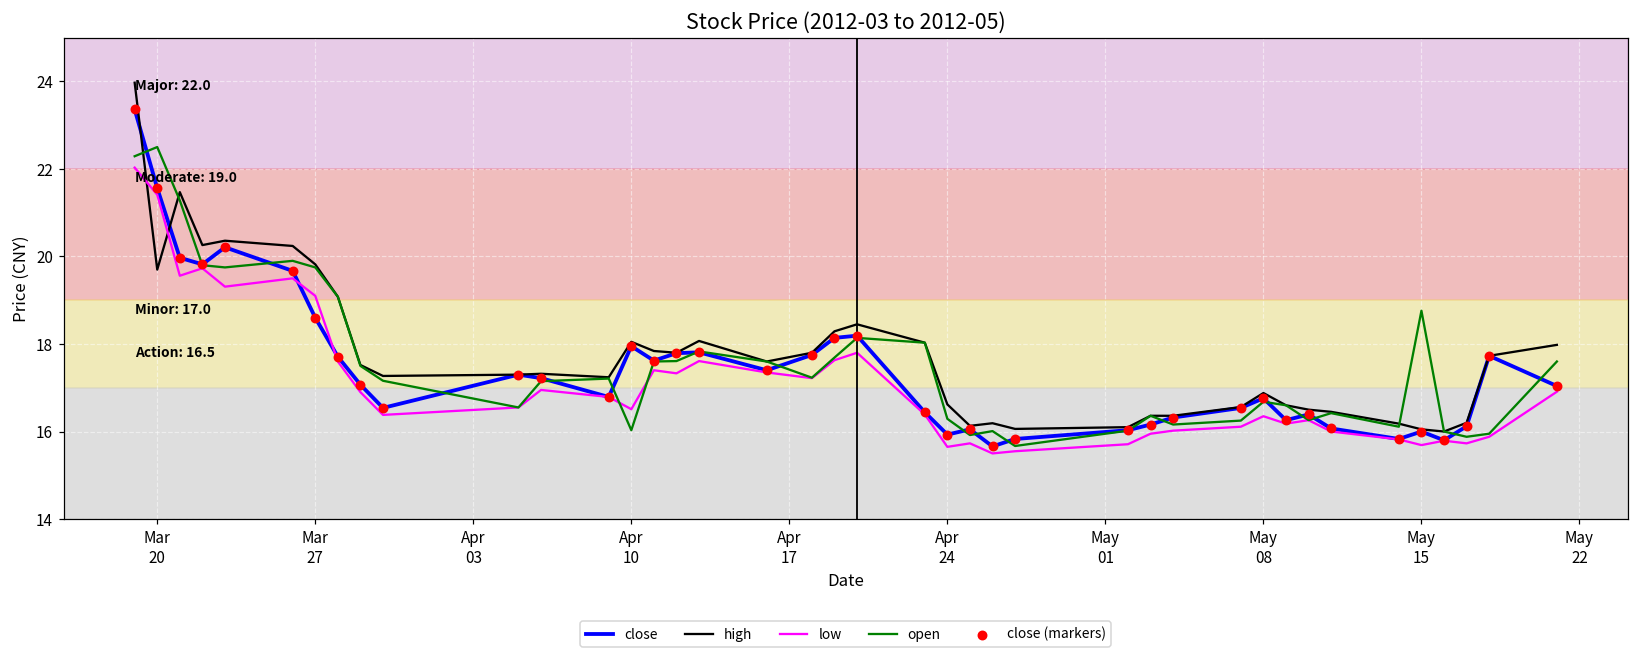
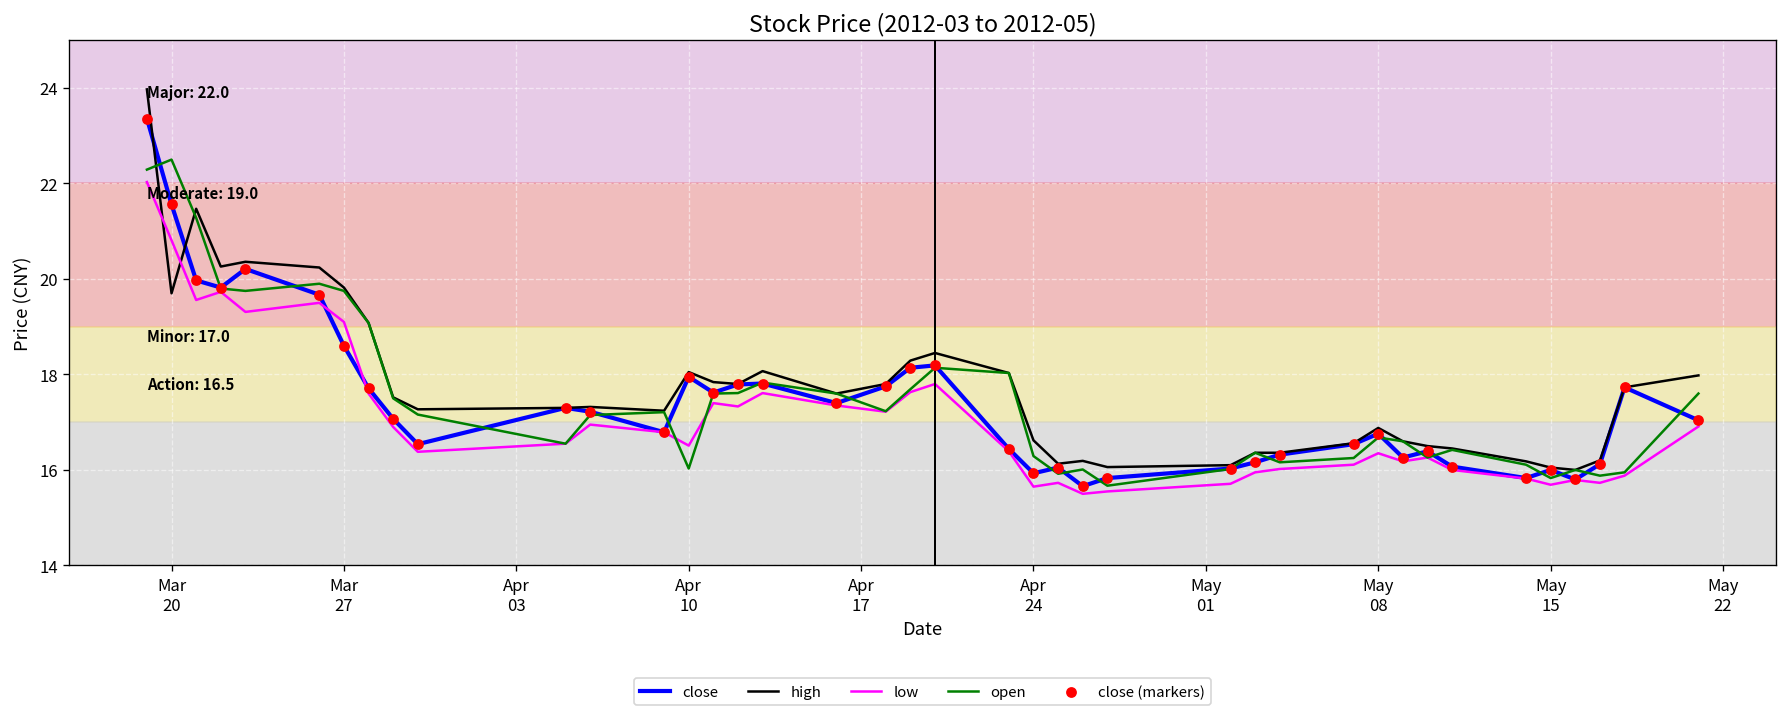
low, Mar 20: 21.4 -> 20.8
open, May 15: 18.8 -> 15.8
